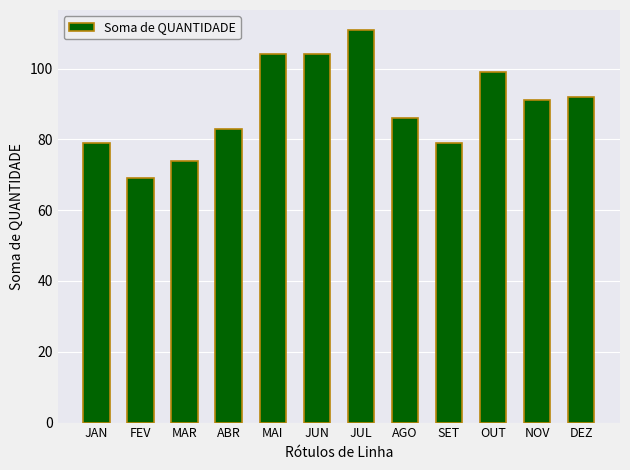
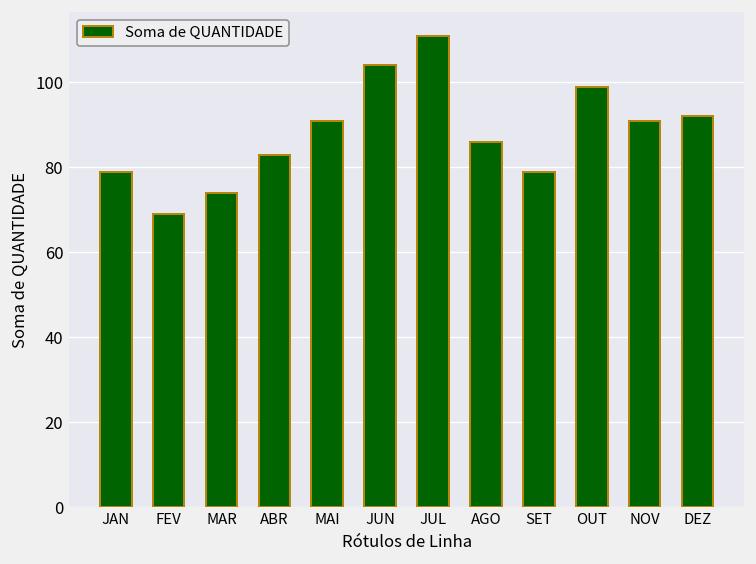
MAI: 104 -> 91
